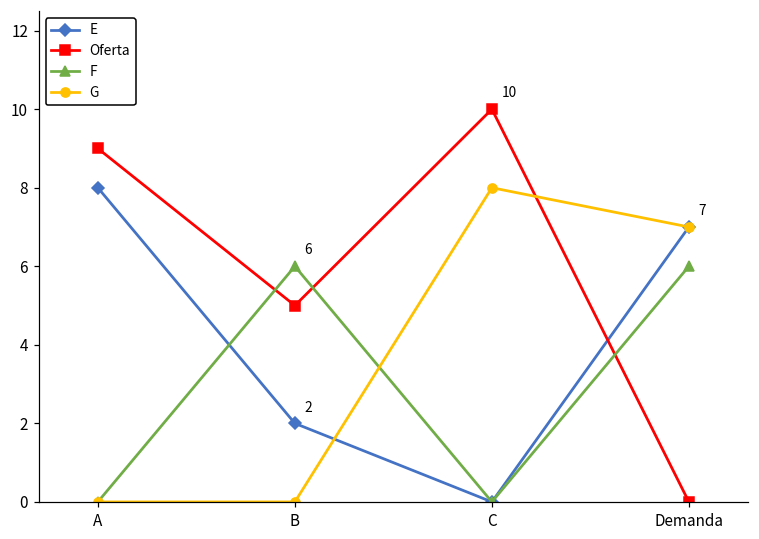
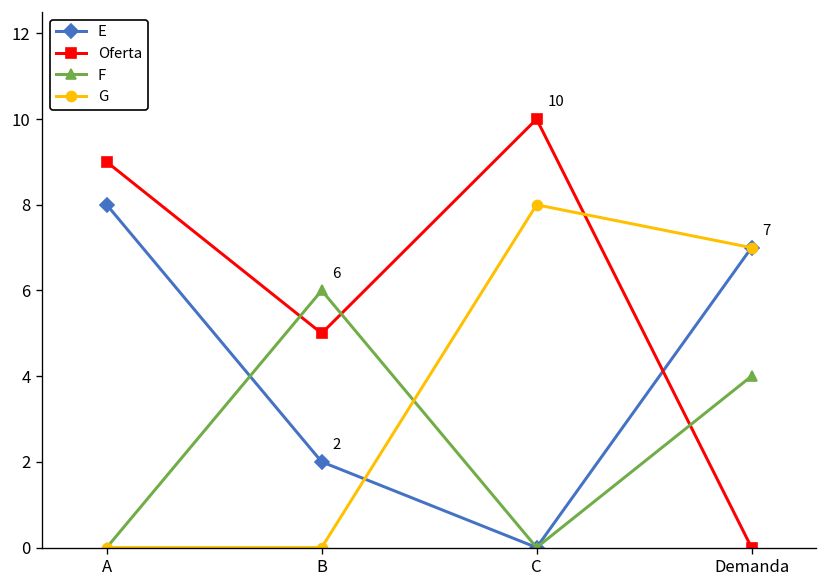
F, Demanda: 6 -> 4
